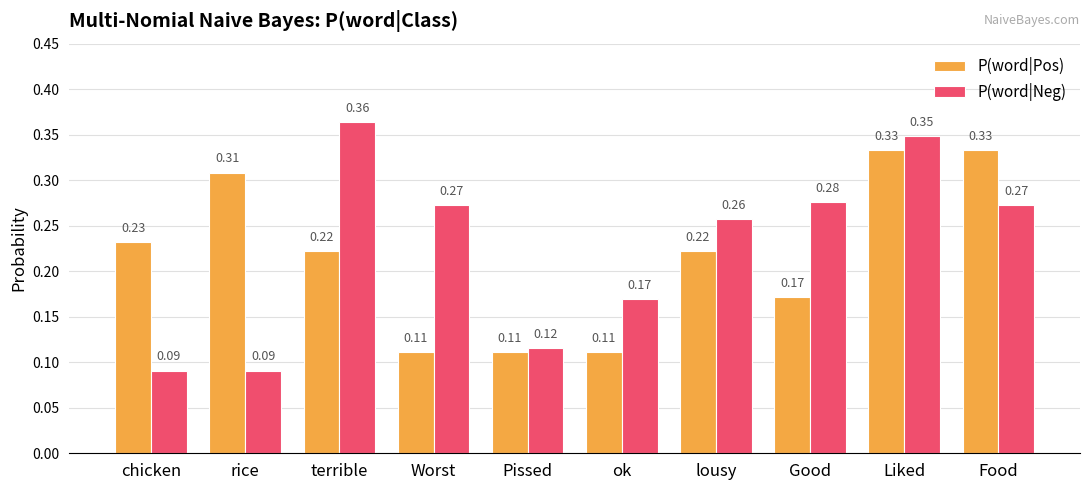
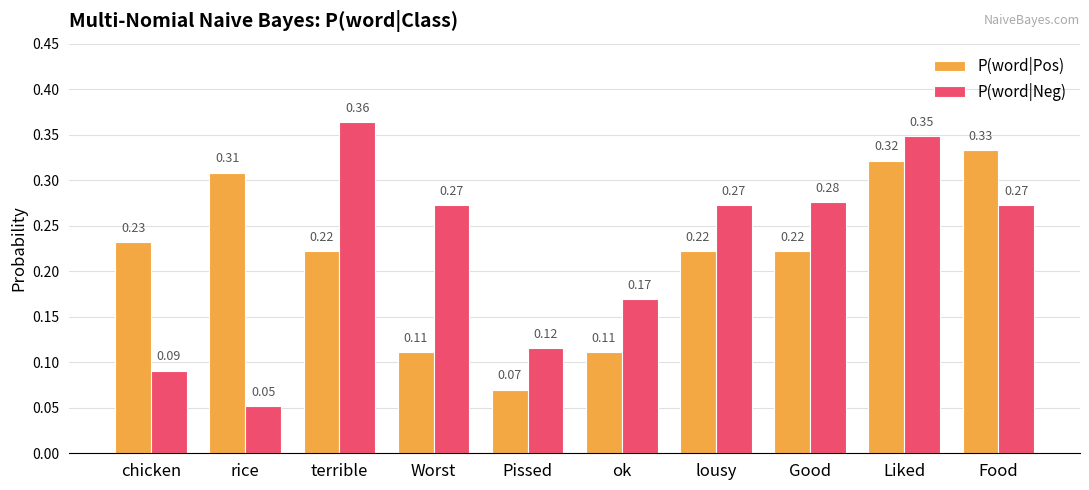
P(word|Neg), rice: 0.09 -> 0.05
P(word|Pos), Pissed: 0.11 -> 0.07
P(word|Neg), lousy: 0.26 -> 0.27
P(word|Pos), Good: 0.17 -> 0.22
P(word|Pos), Liked: 0.33 -> 0.32
